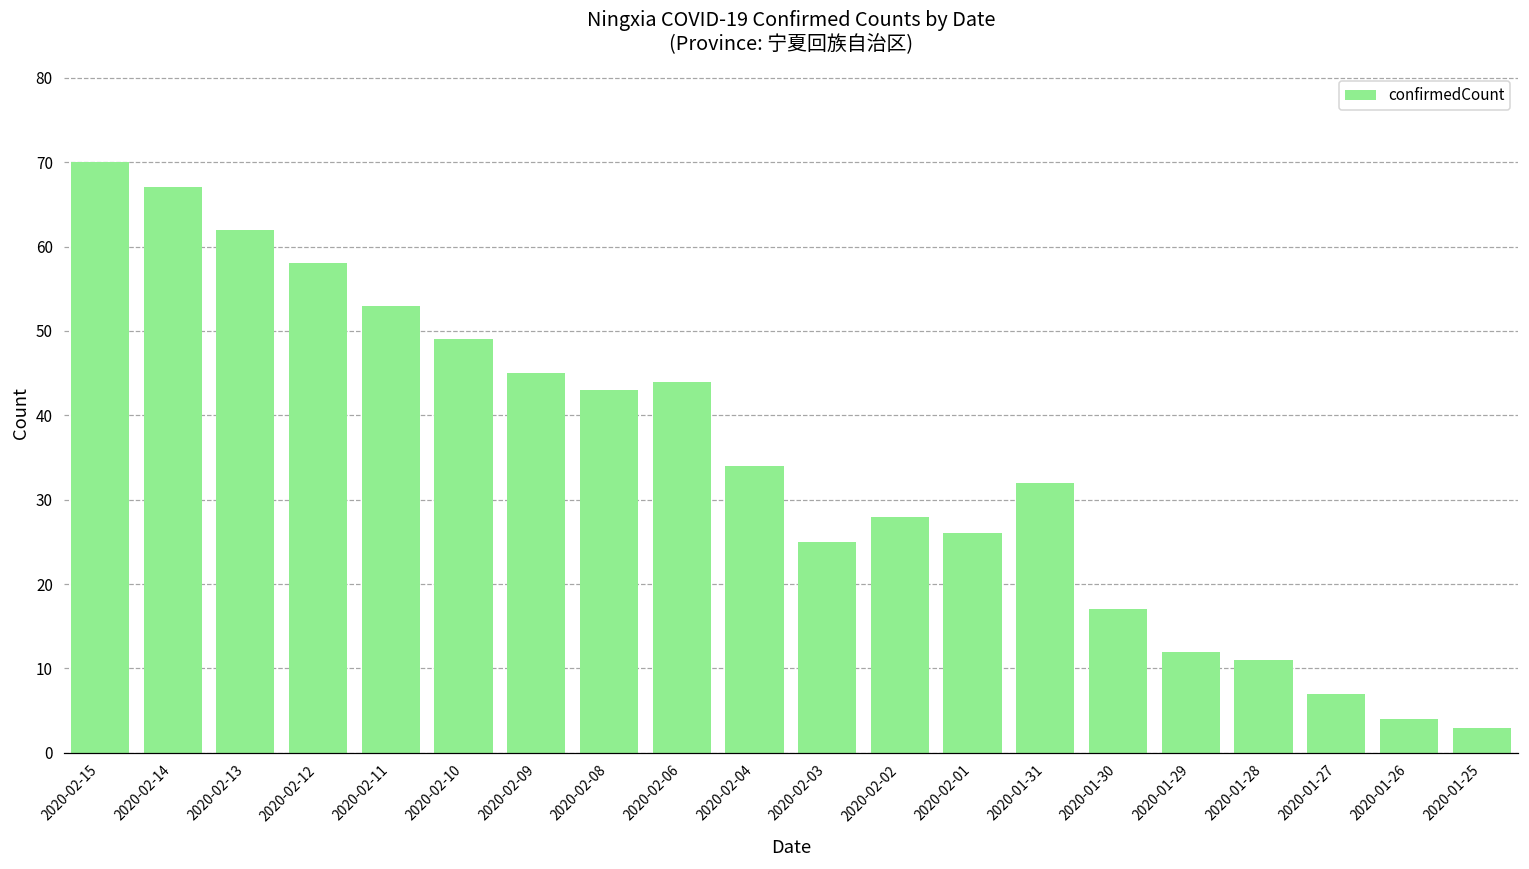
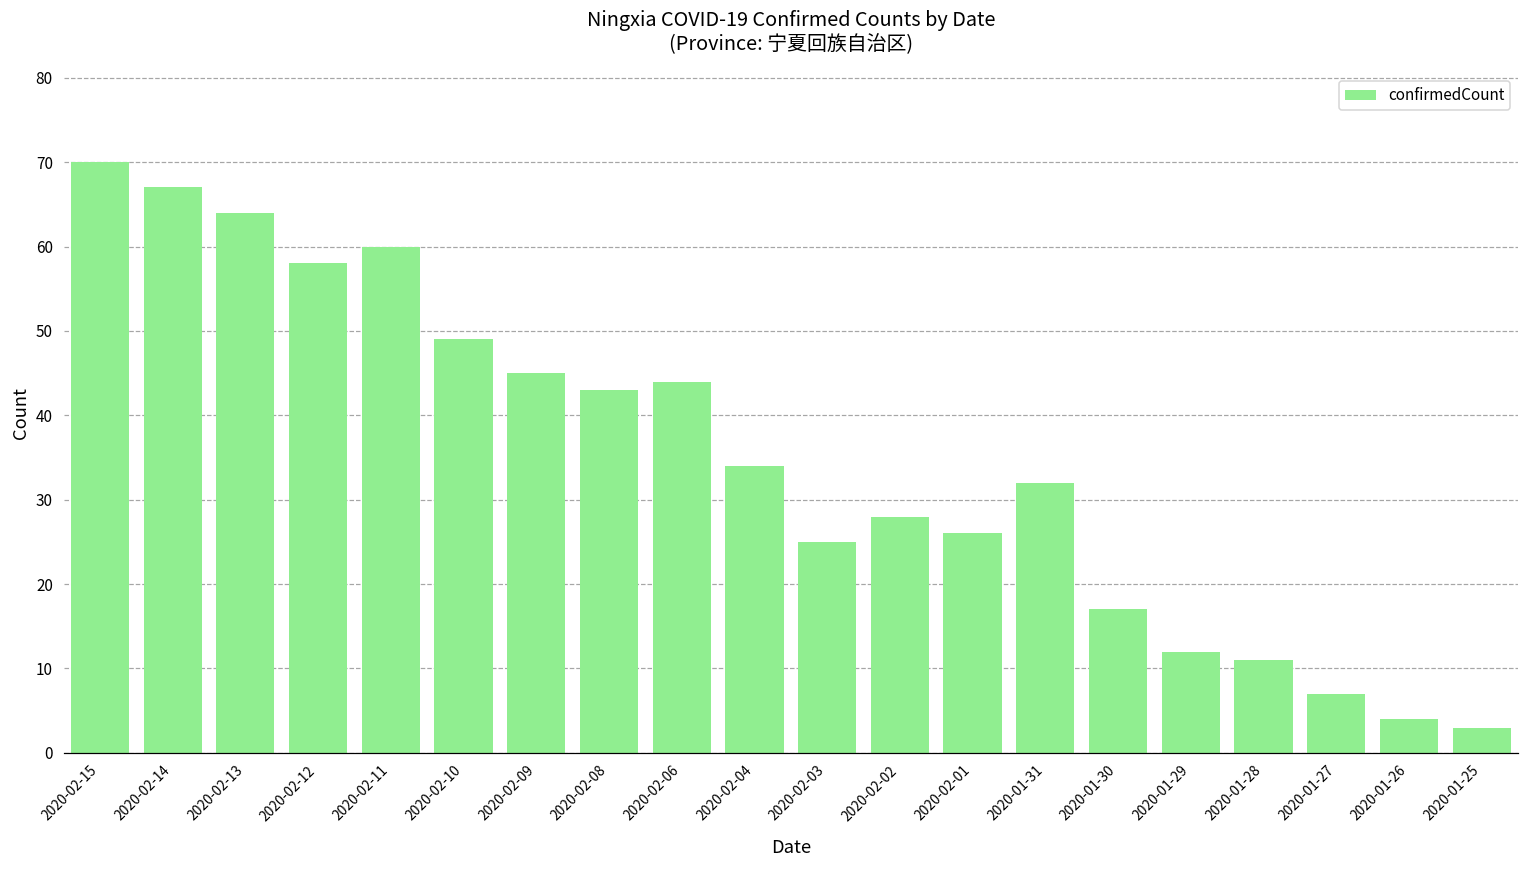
2020-02-13: 62 -> 64
2020-02-11: 53 -> 60
